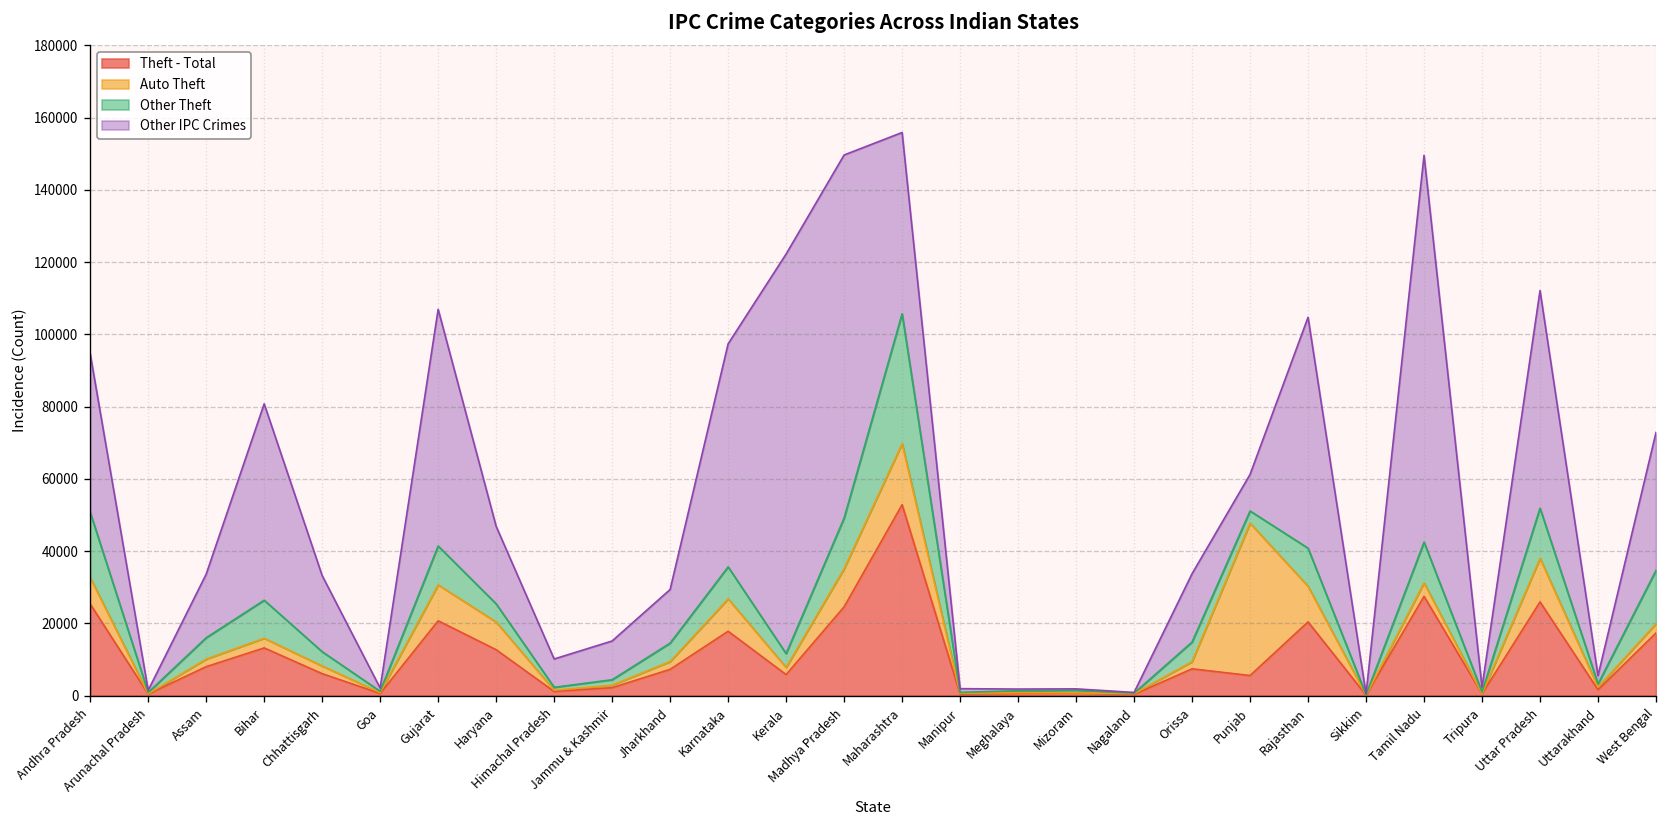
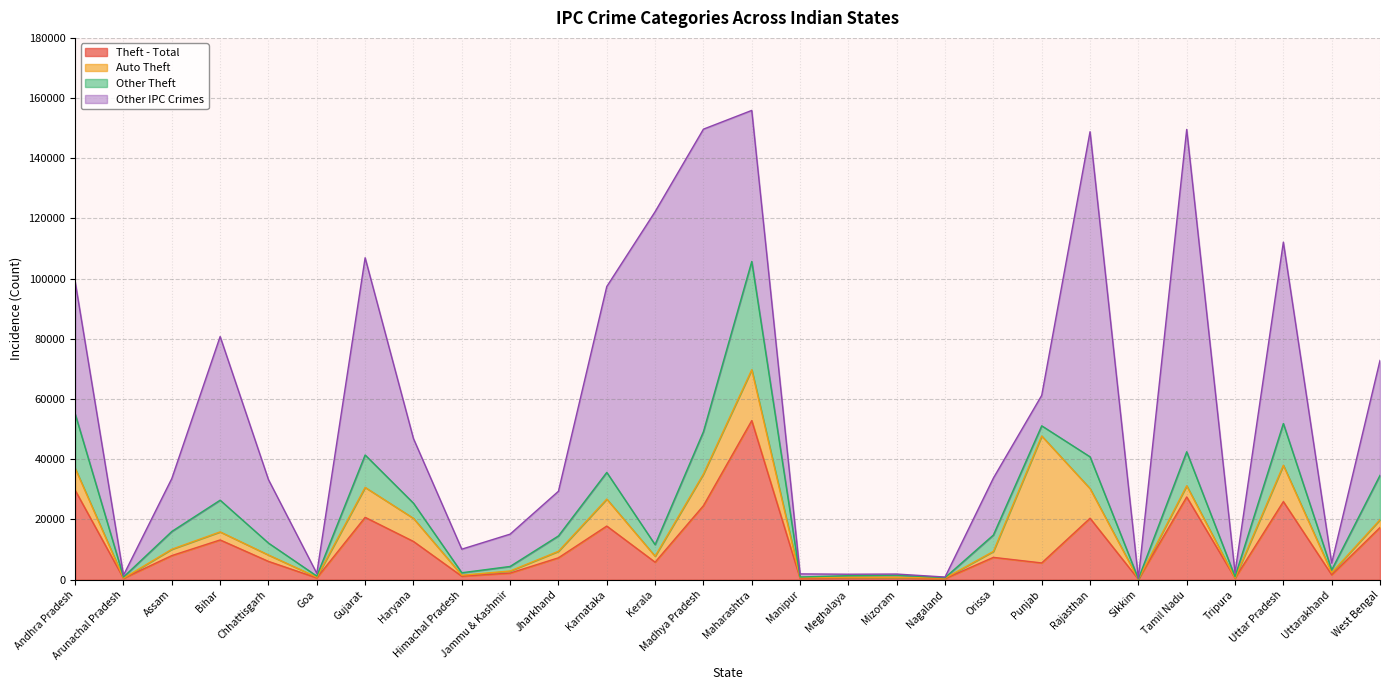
Theft - Total, Andhra Pradesh: 25000 -> 30000
Other IPC Crimes, Rajasthan: 64000 -> 108000
